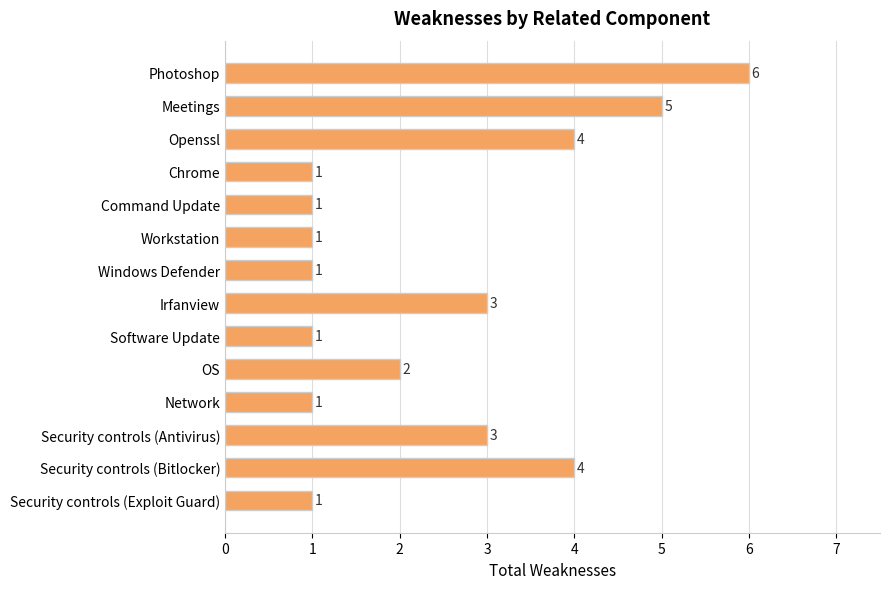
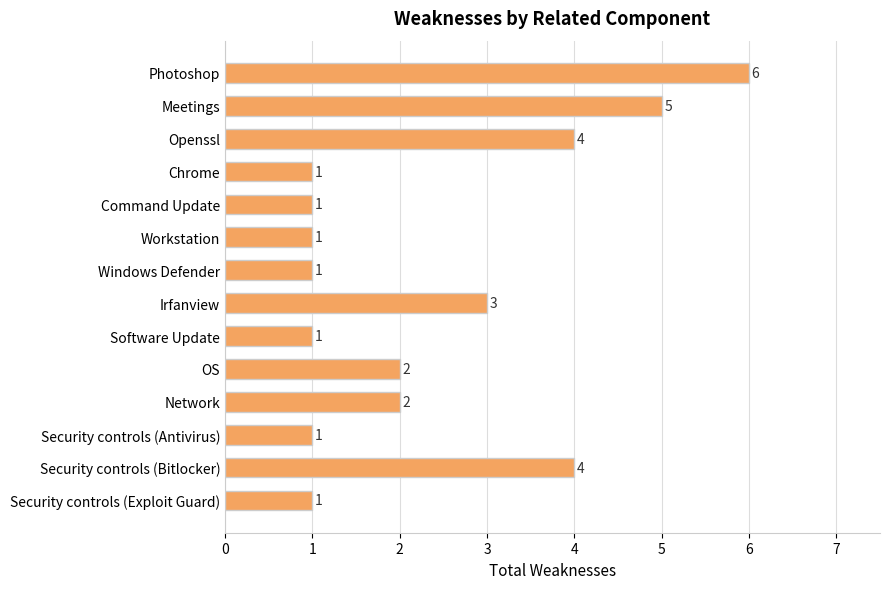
Network: 1 -> 2
Security controls (Antivirus): 3 -> 1
